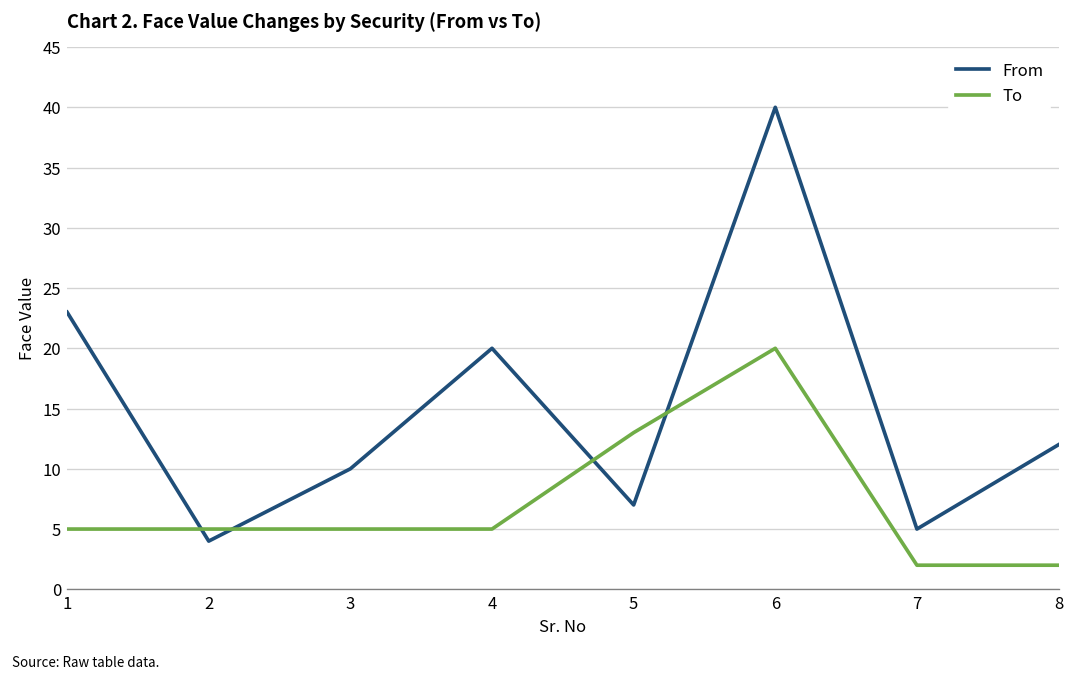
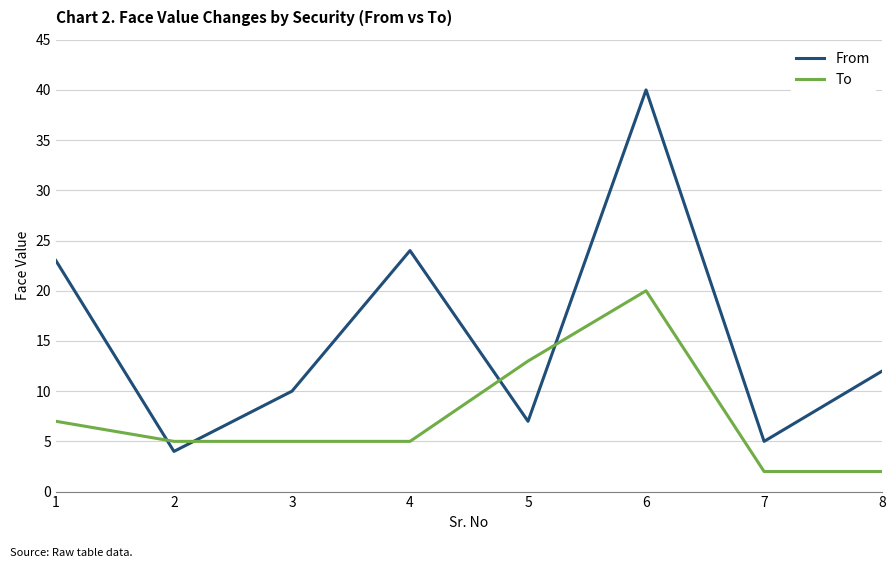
To, 1: 5 -> 7
From, 4: 20 -> 24
